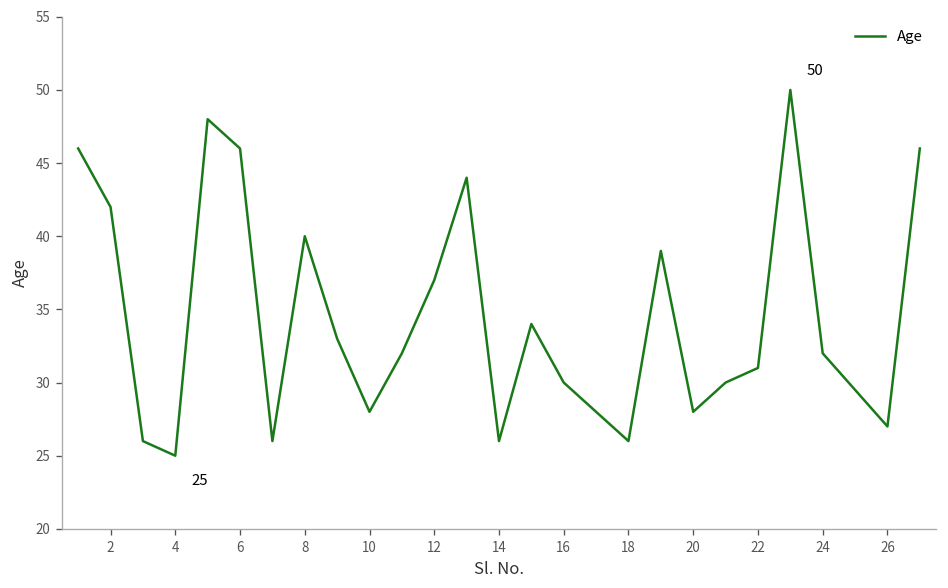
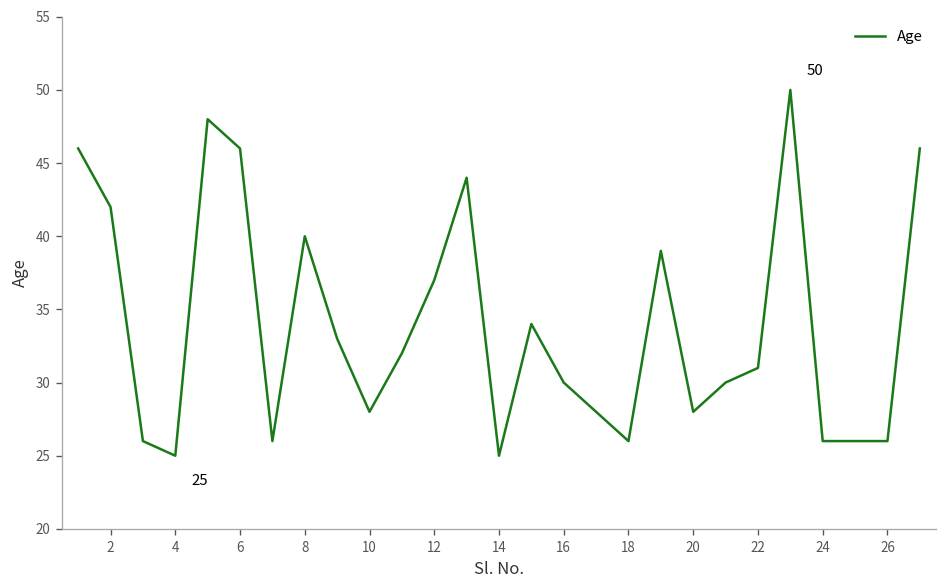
14: 26 -> 25
24: 32 -> 26
26: 27 -> 26
